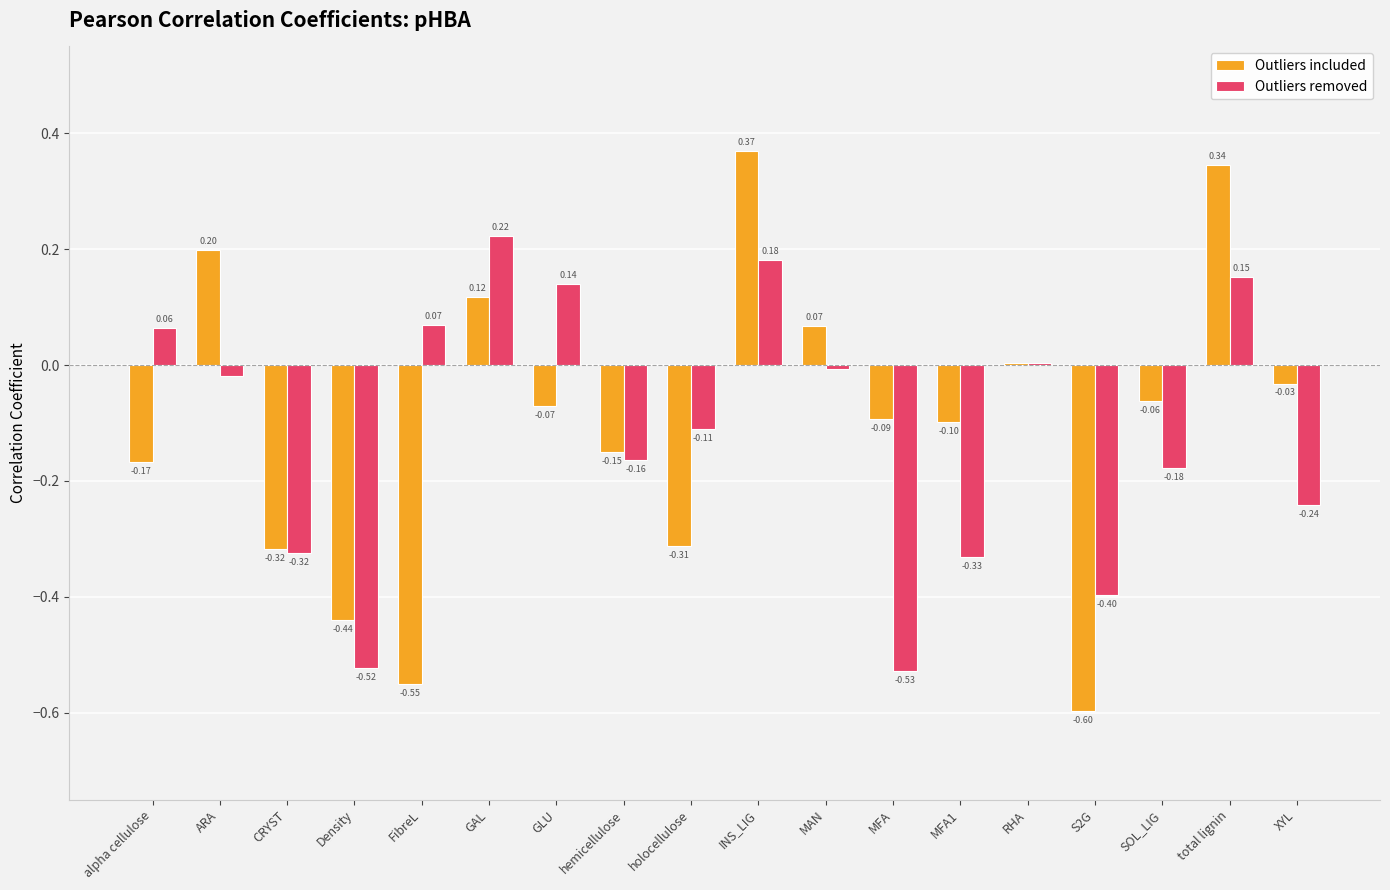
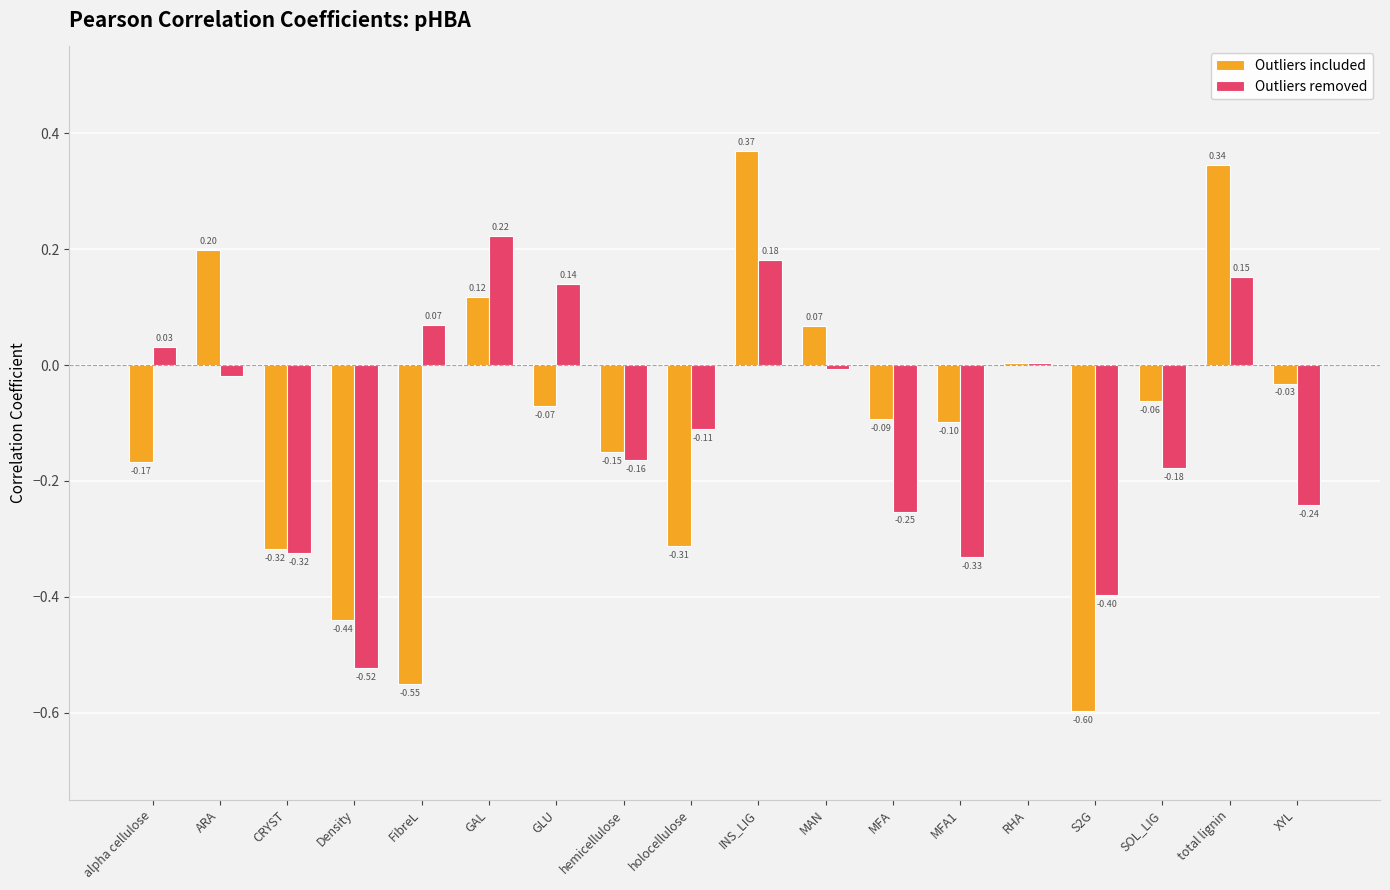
Outliers removed, alpha cellulose: 0.06 -> 0.03
Outliers removed, MFA: -0.53 -> -0.25
